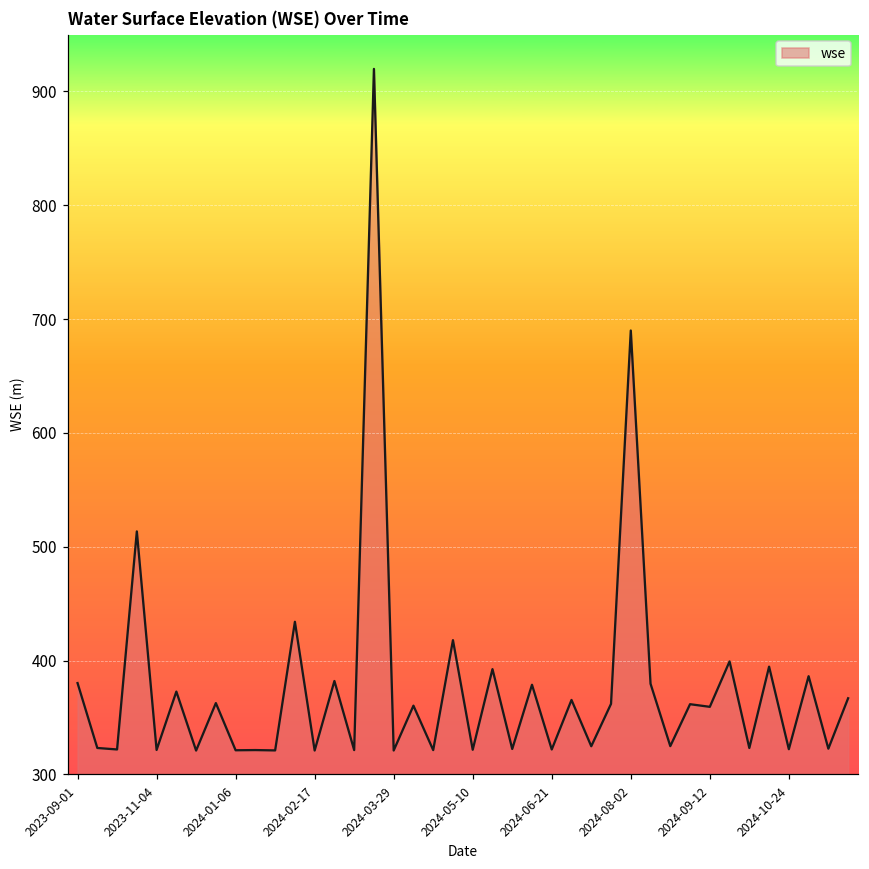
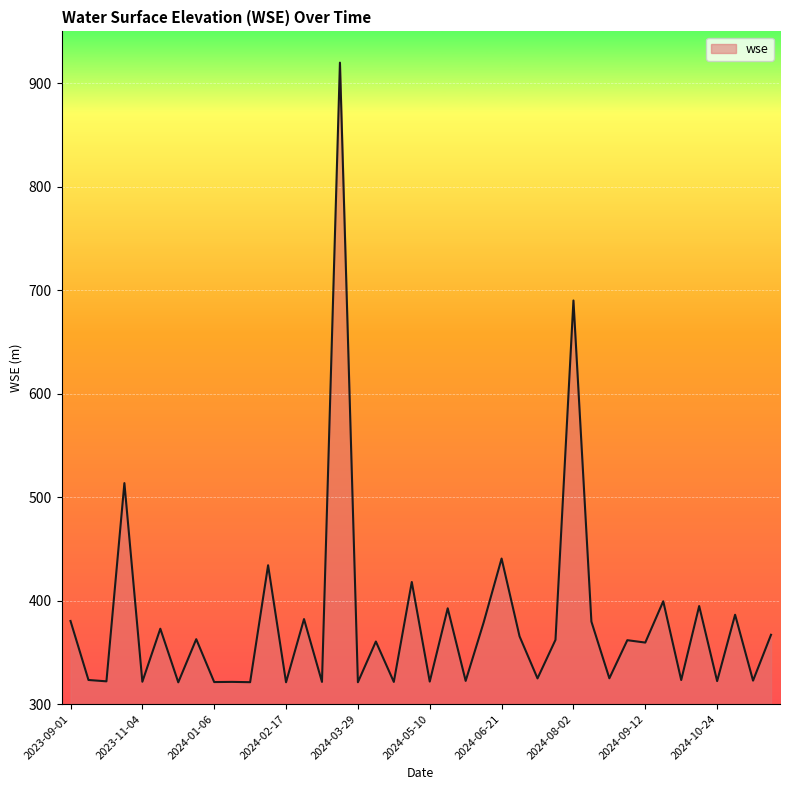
2024-06-21: 322 -> 441
